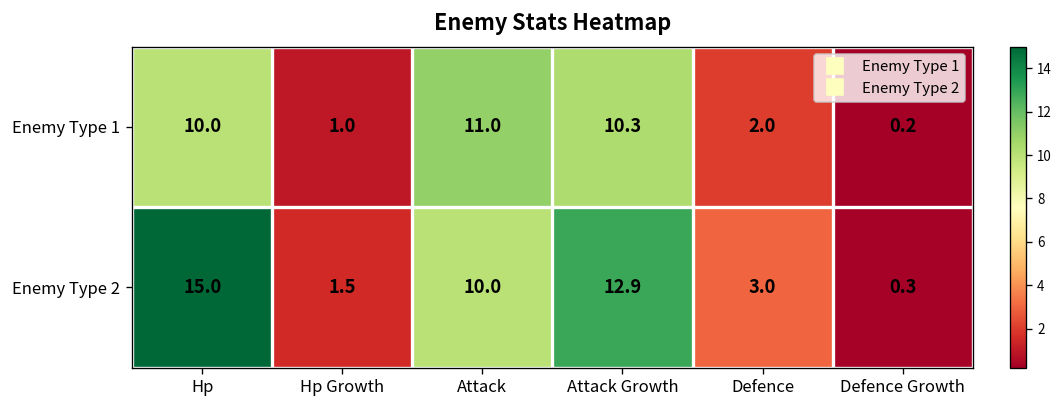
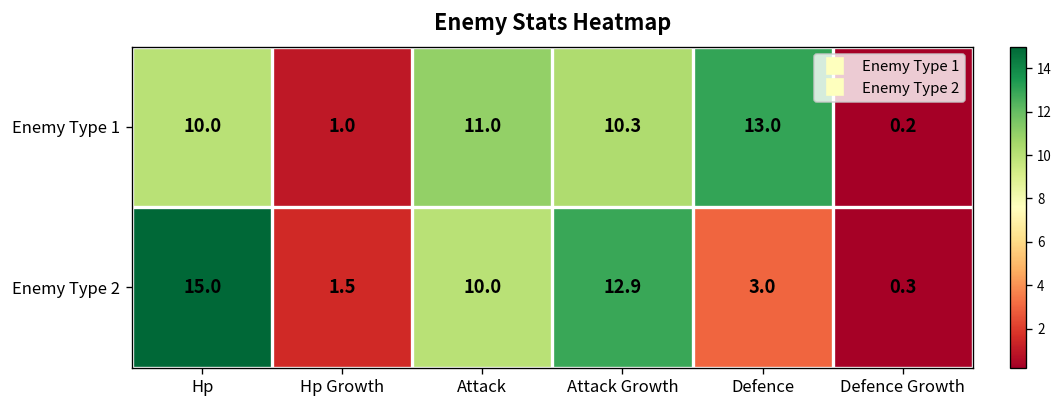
Enemy Type 1, Defence: 2.0 -> 13.0
